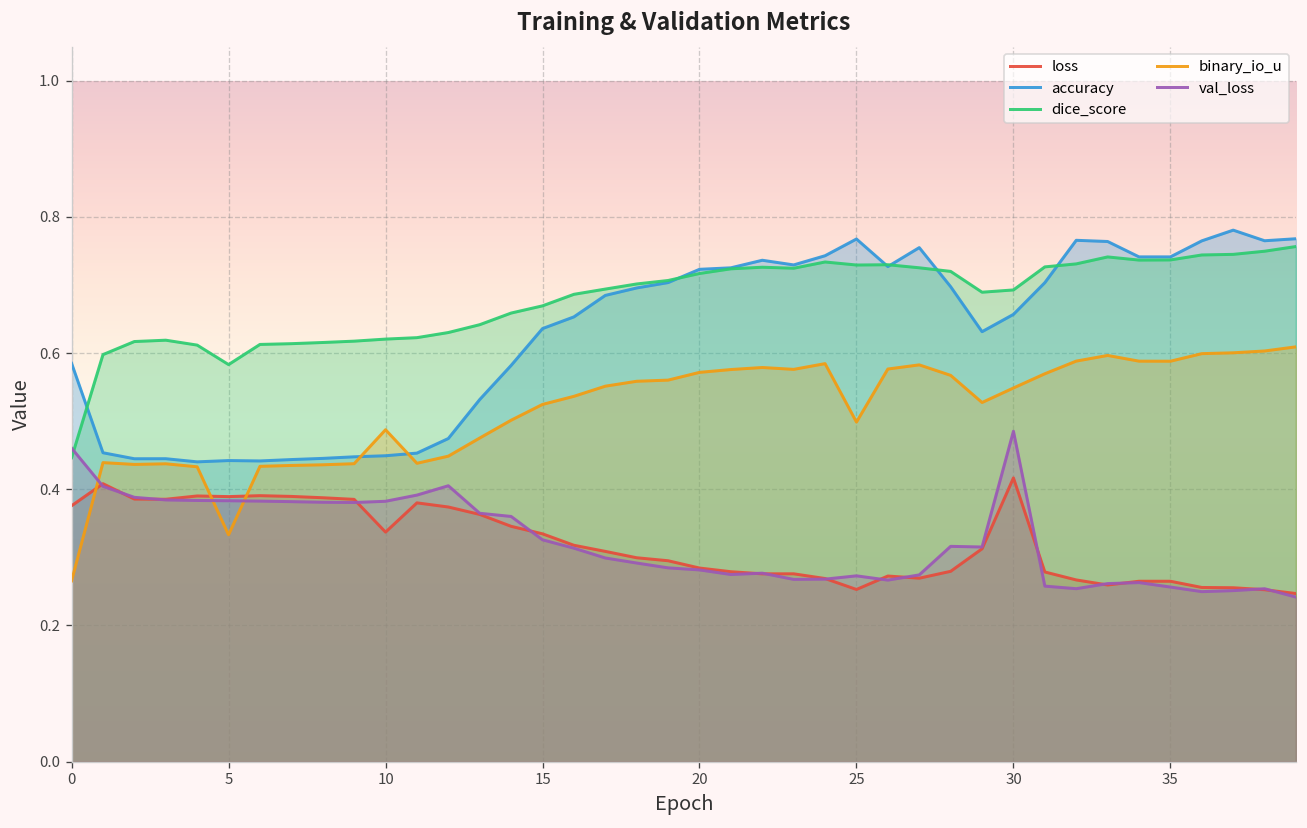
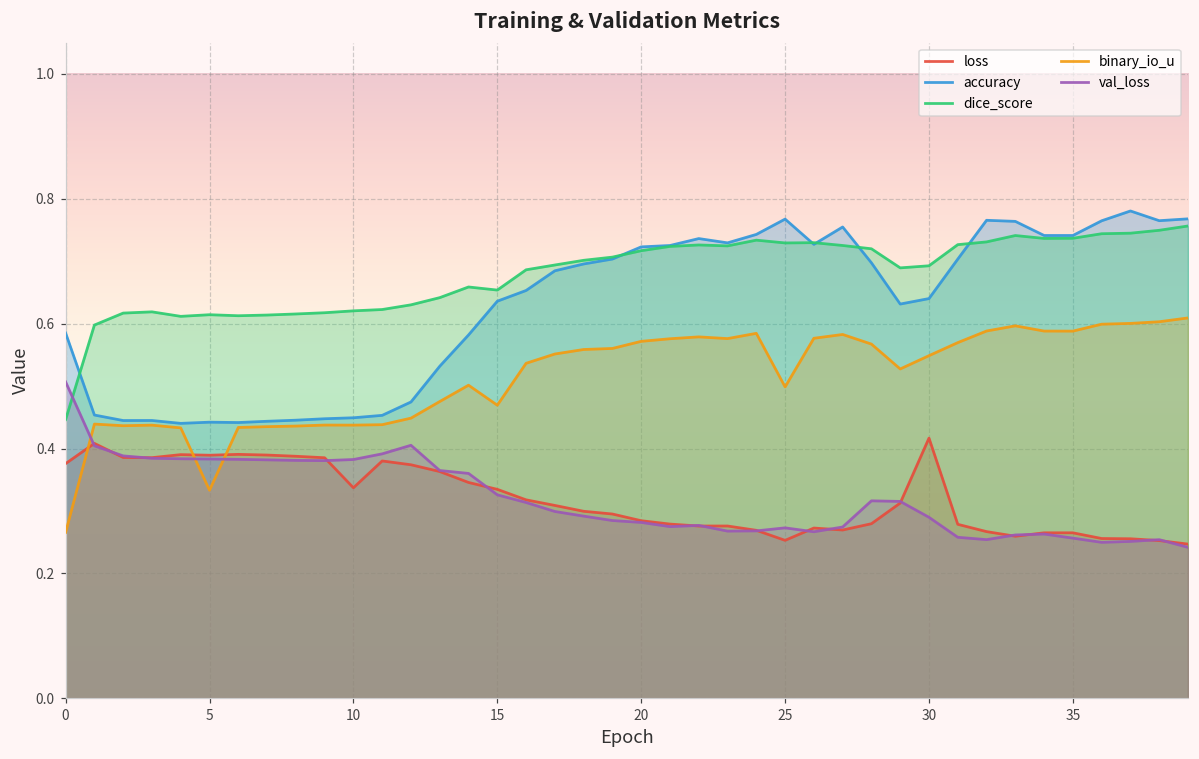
val_loss, 0: 0.46 -> 0.51
dice_score, 5: 0.58 -> 0.61
binary_io_u, 10: 0.49 -> 0.44
dice_score, 15: 0.67 -> 0.65
binary_io_u, 15: 0.52 -> 0.47
accuracy, 30: 0.66 -> 0.64
val_loss, 30: 0.49 -> 0.29
